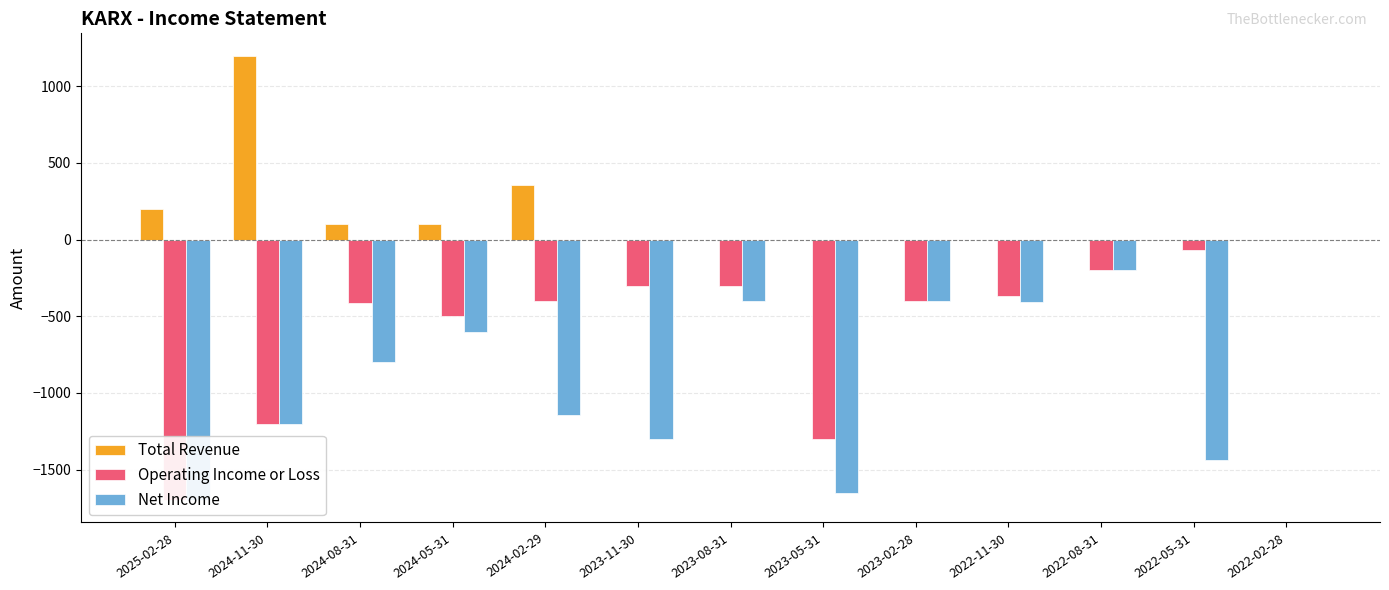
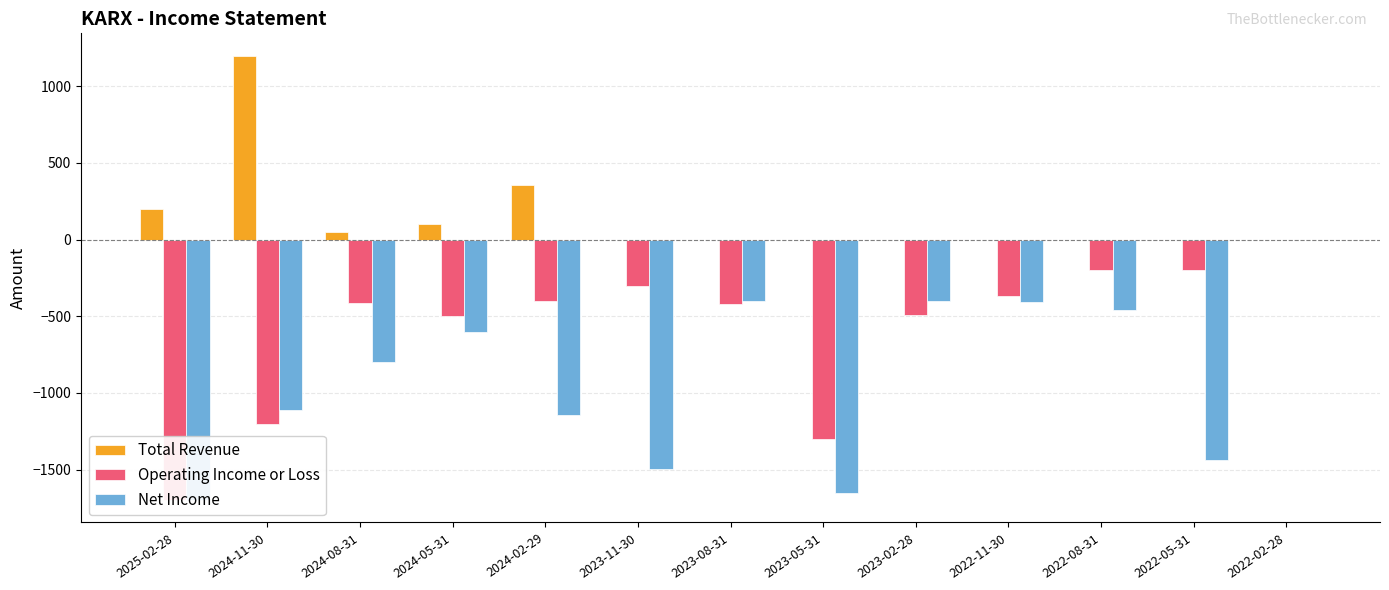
Net Income, 2024-11-30: -1200 -> -1110
Total Revenue, 2024-08-31: 100 -> 50
Net Income, 2023-11-30: -1300 -> -1500
Operating Income or Loss, 2023-08-31: -300 -> -420
Operating Income or Loss, 2023-02-28: -400 -> -490
Net Income, 2022-08-31: -200 -> -460
Operating Income or Loss, 2022-05-31: -70 -> -200
